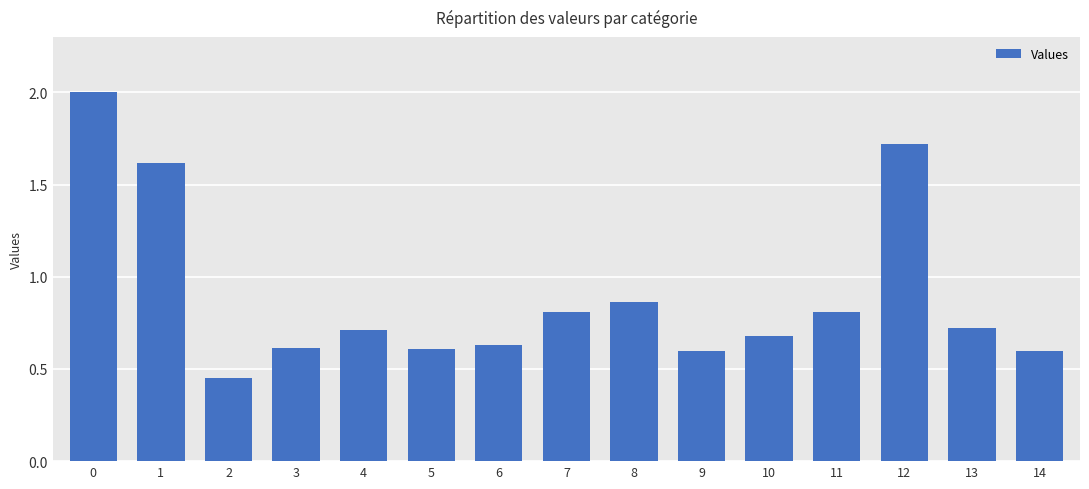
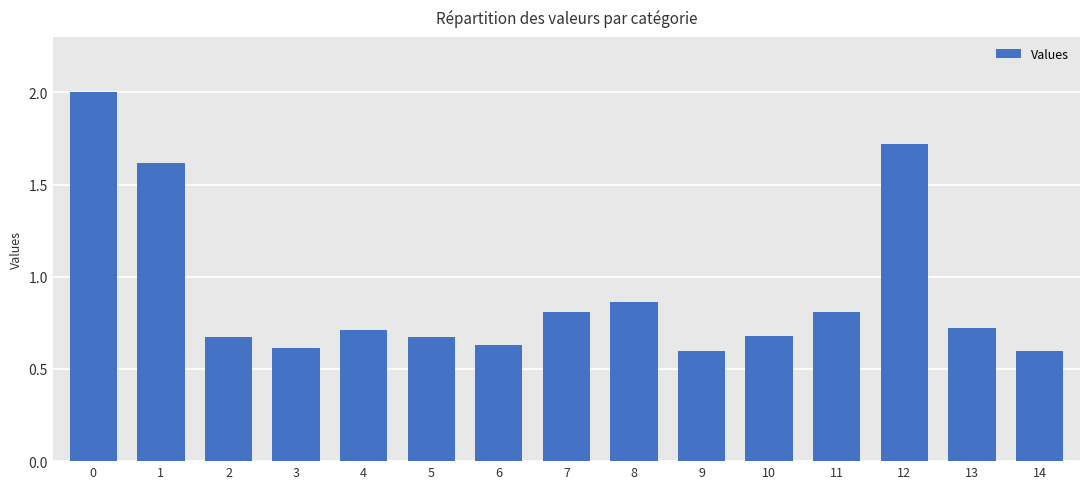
2: 0.45 -> 0.67
5: 0.61 -> 0.67
